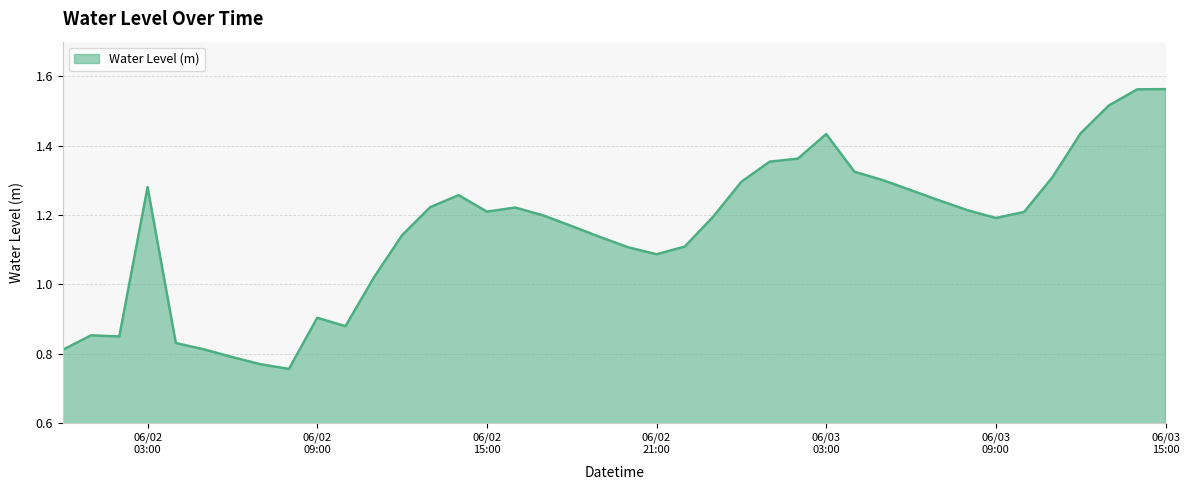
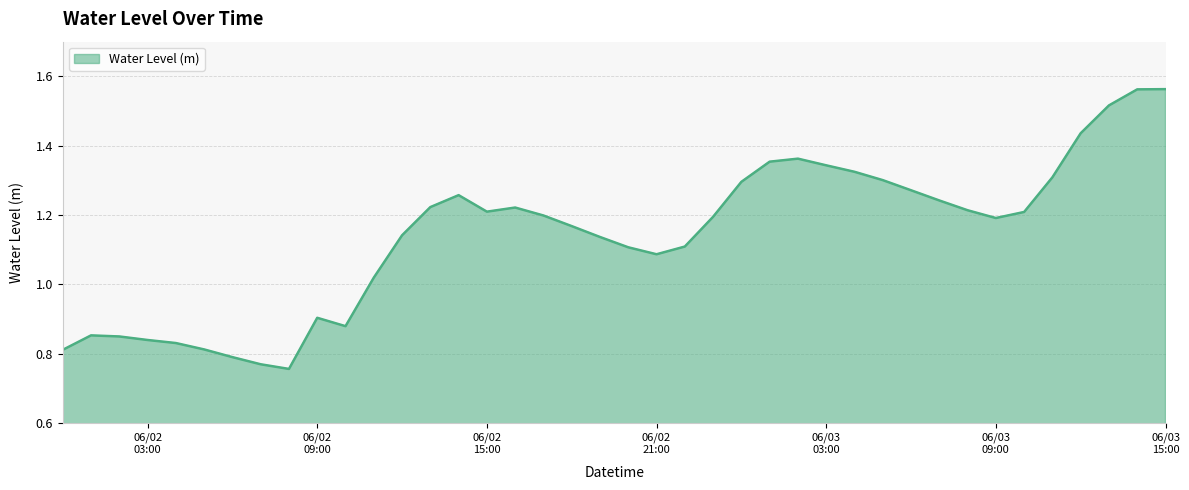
06/02 03:00: 1.28 -> 0.84
06/03 03:00: 1.43 -> 1.34
